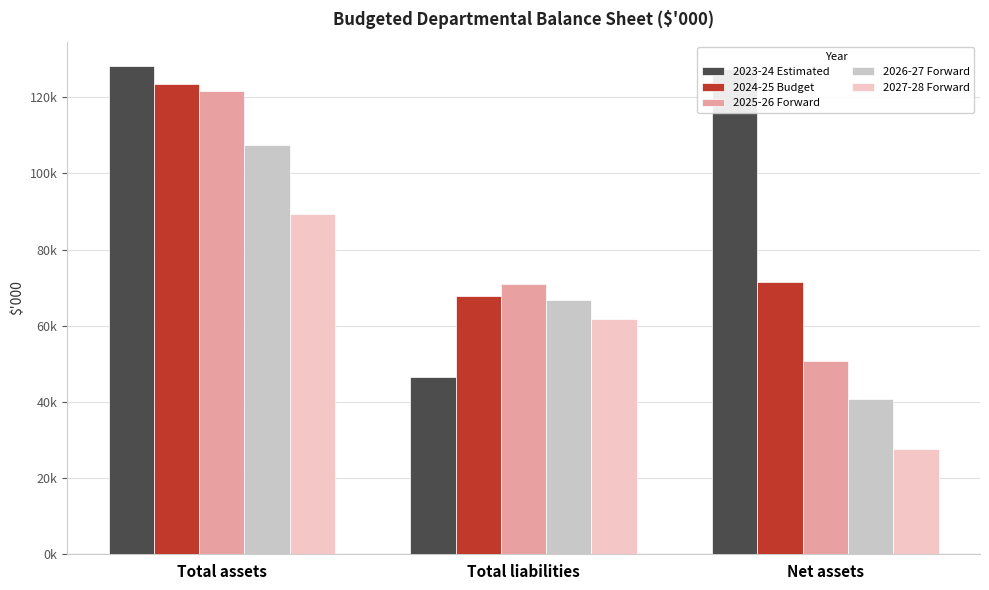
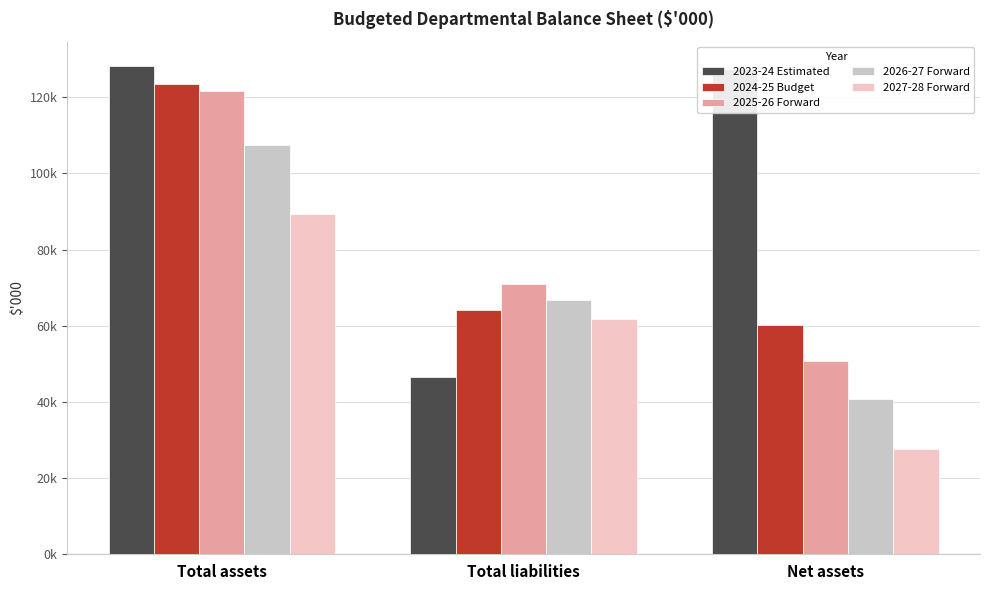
2024-25 Budget, Total liabilities: 68000 -> 64000
2024-25 Budget, Net assets: 72000 -> 60000
